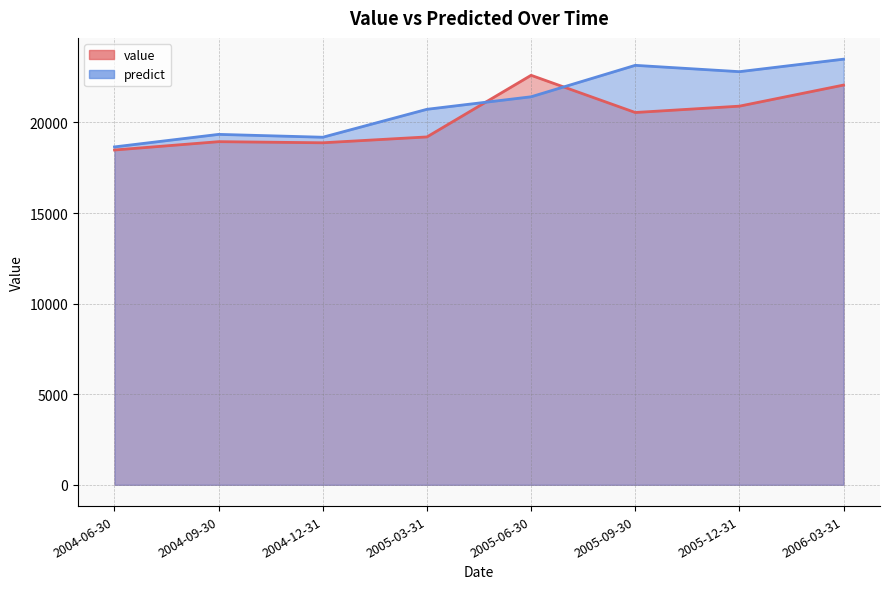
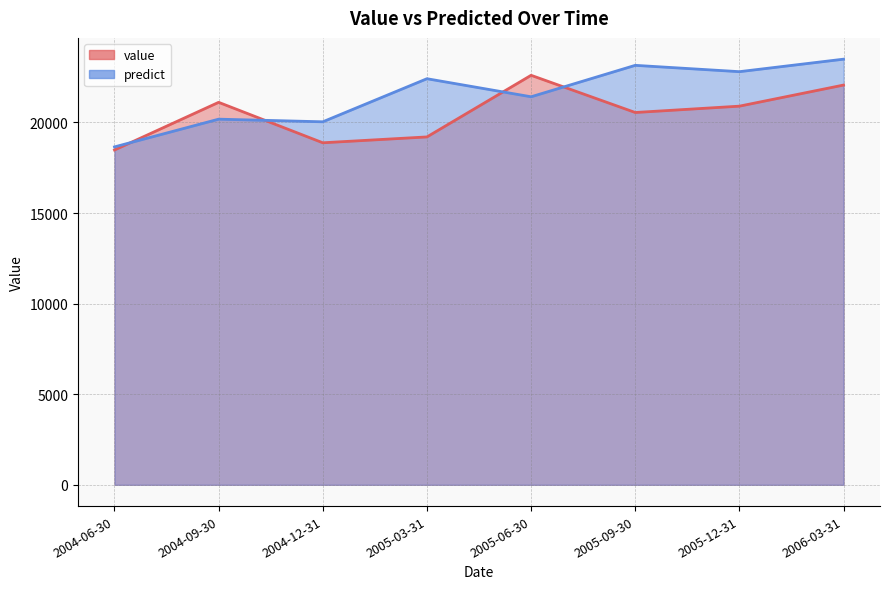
value, 2004-09-30: 18900 -> 21100
predict, 2004-09-30: 19300 -> 20200
predict, 2004-12-31: 19200 -> 20000
predict, 2005-03-31: 20700 -> 22400
